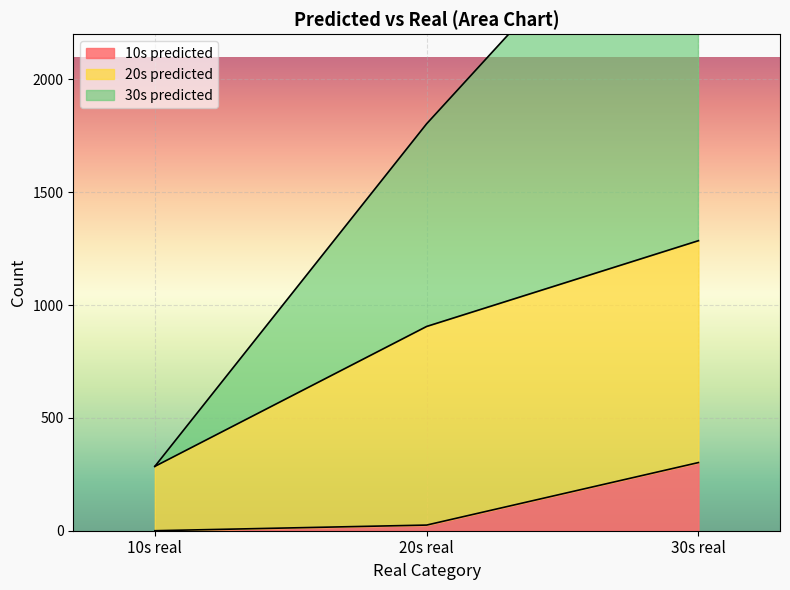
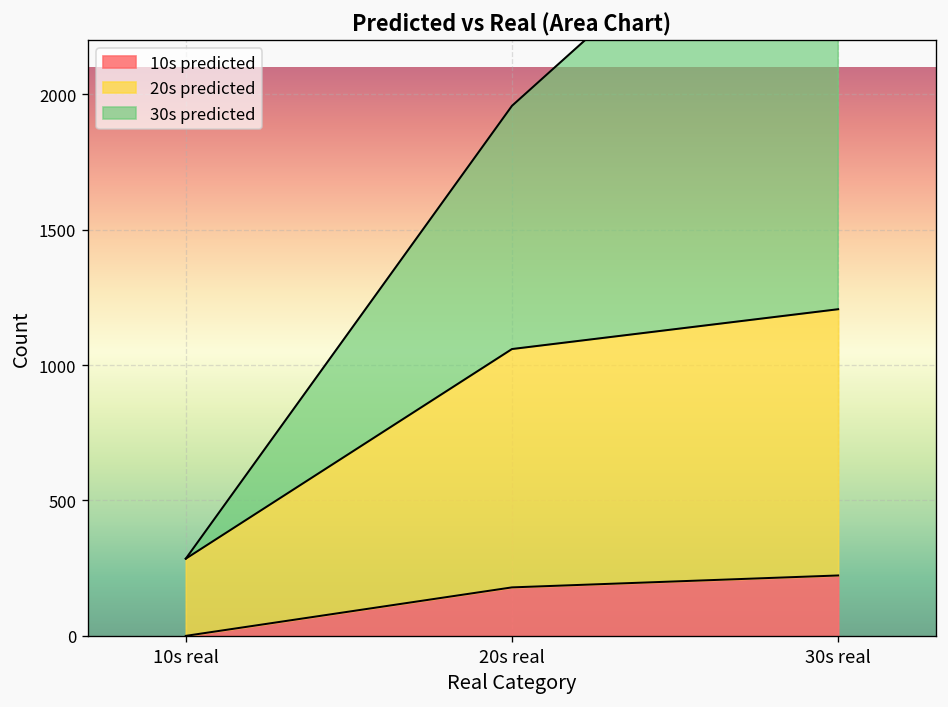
10s predicted, 20s real: 30 -> 180
10s predicted, 30s real: 300 -> 220
